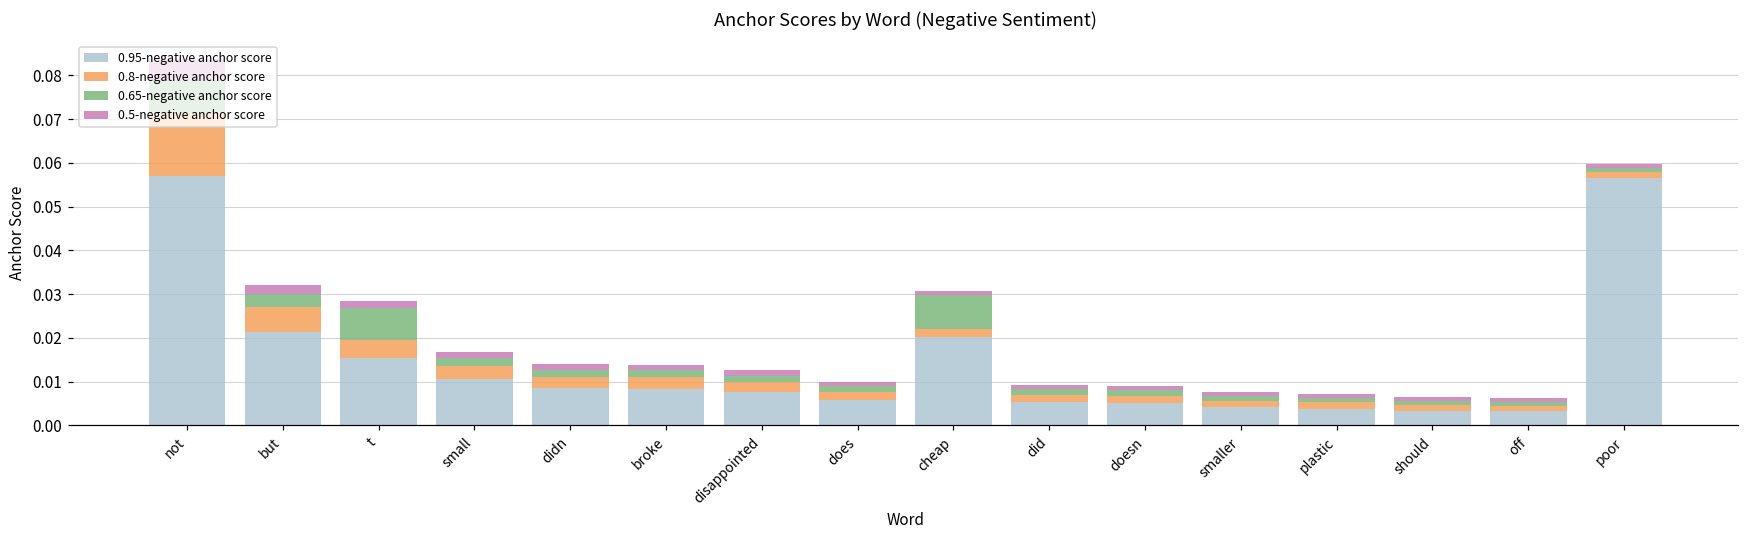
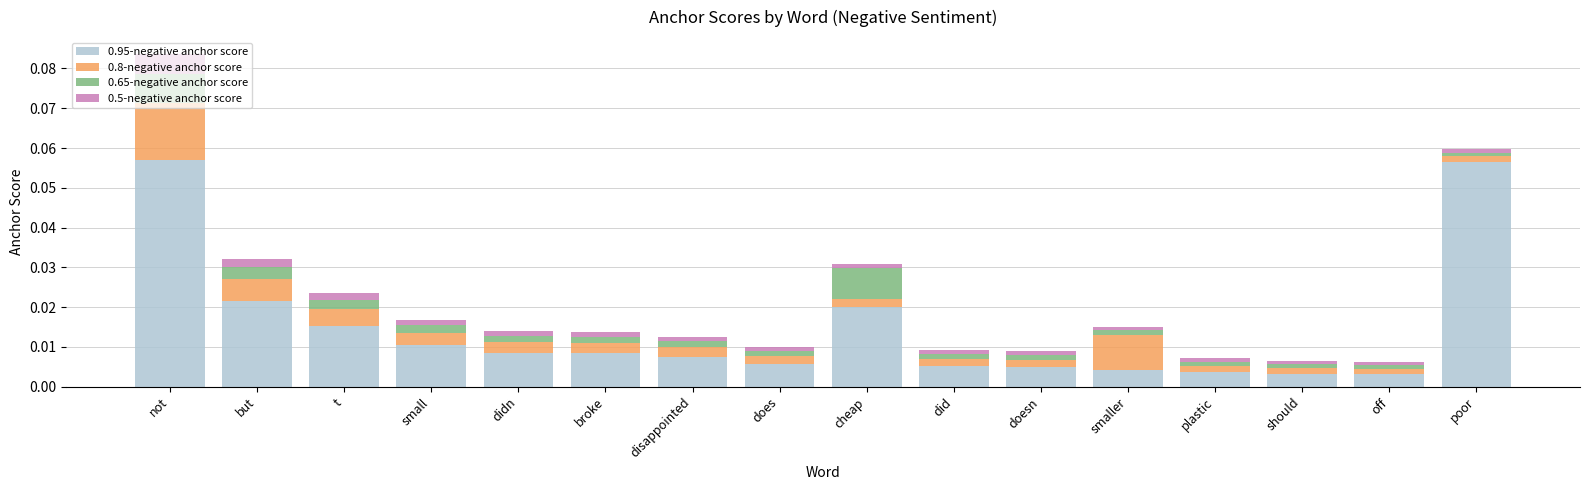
0.65-negative anchor score, t: 0.007 -> 0.002
0.8-negative anchor score, smaller: 0.002 -> 0.009
